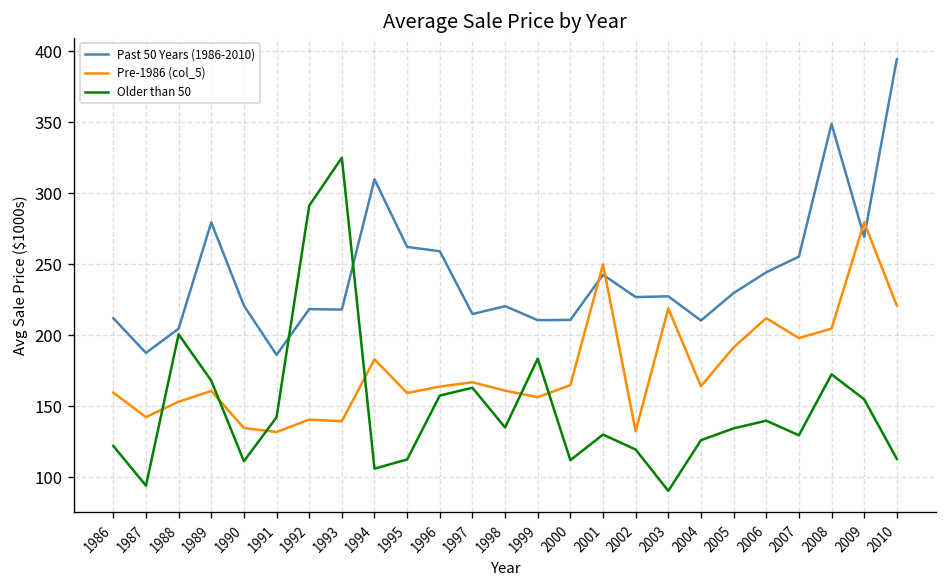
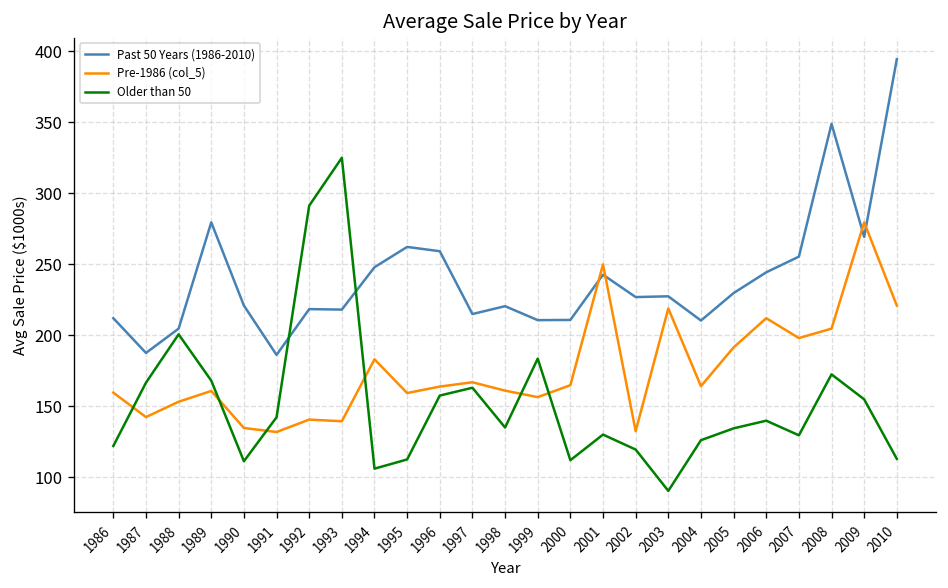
Older than 50, 1987: 94 -> 167
Past 50 Years (1986-2010), 1994: 310 -> 248
